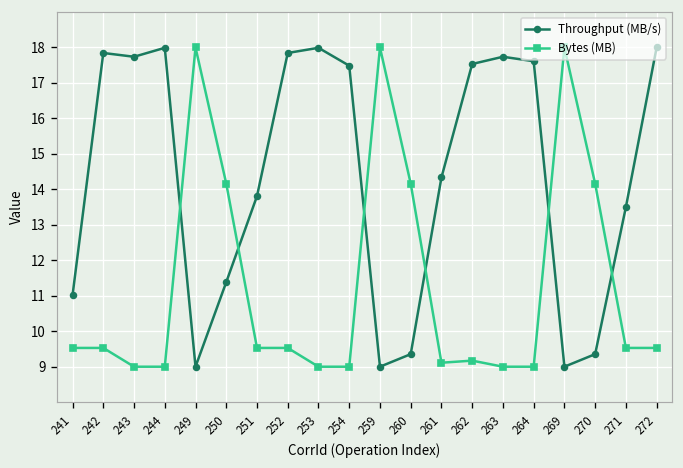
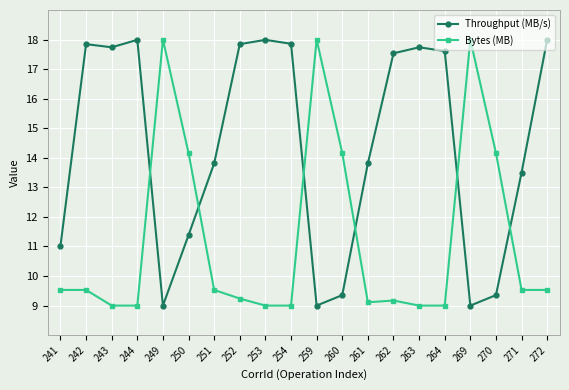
Bytes (MB), 252: 9.5 -> 9.2
Throughput (MB/s), 254: 17.5 -> 17.9
Throughput (MB/s), 261: 14.3 -> 13.8
